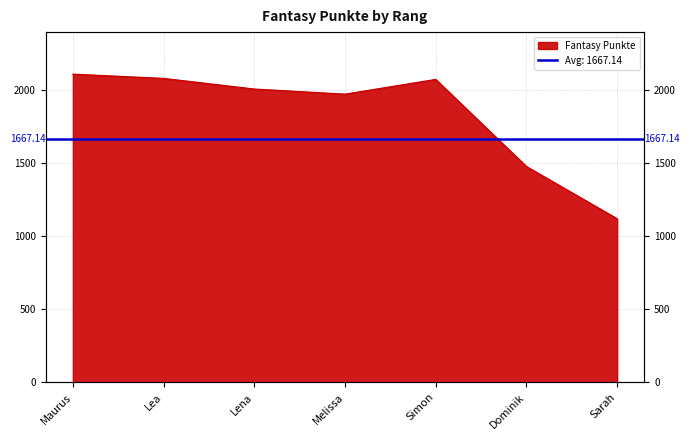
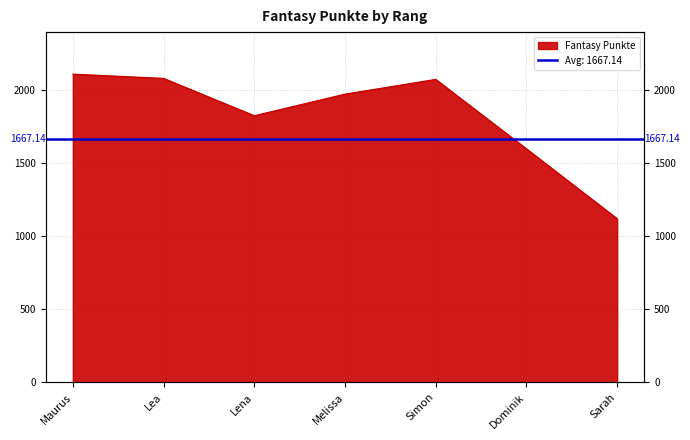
Lena: 2010 -> 1830
Dominik: 1480 -> 1600
